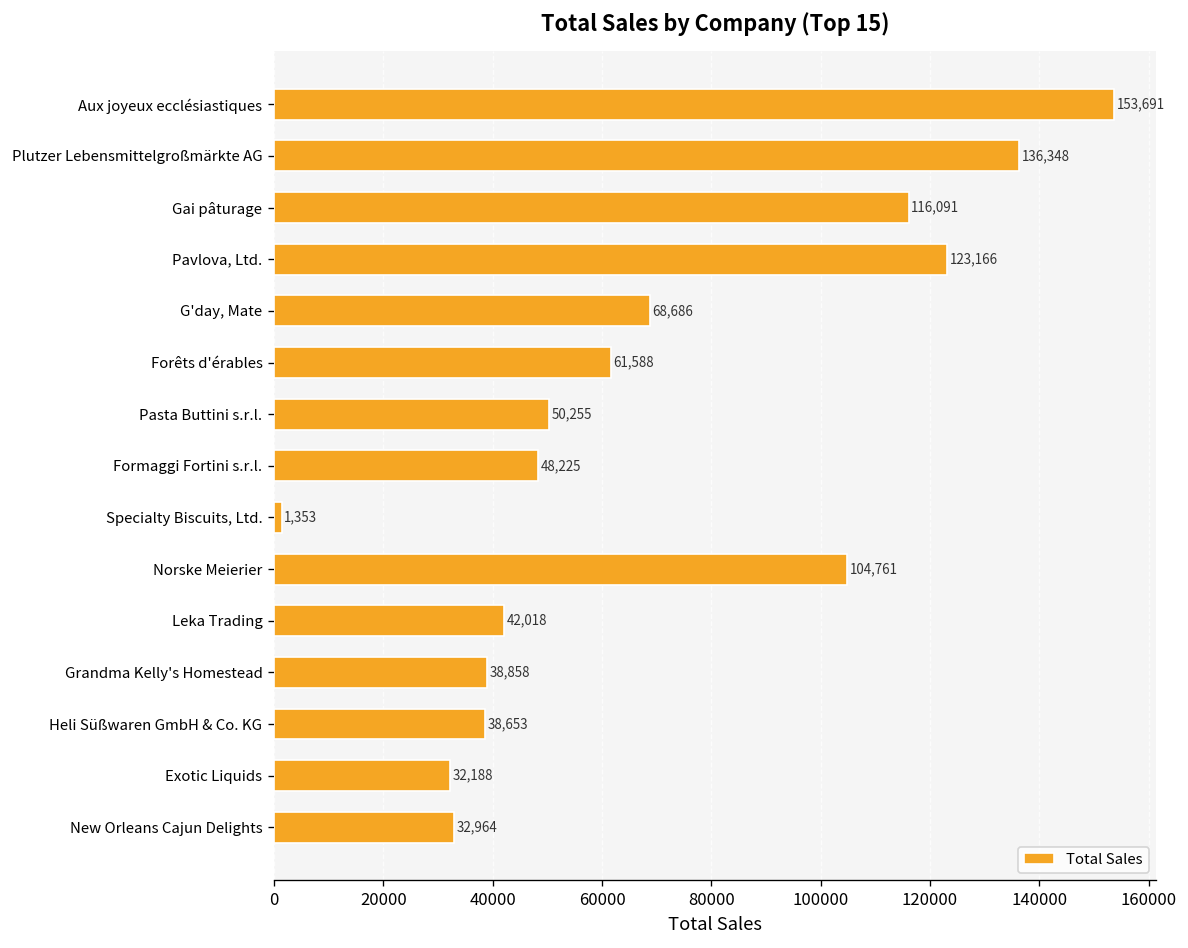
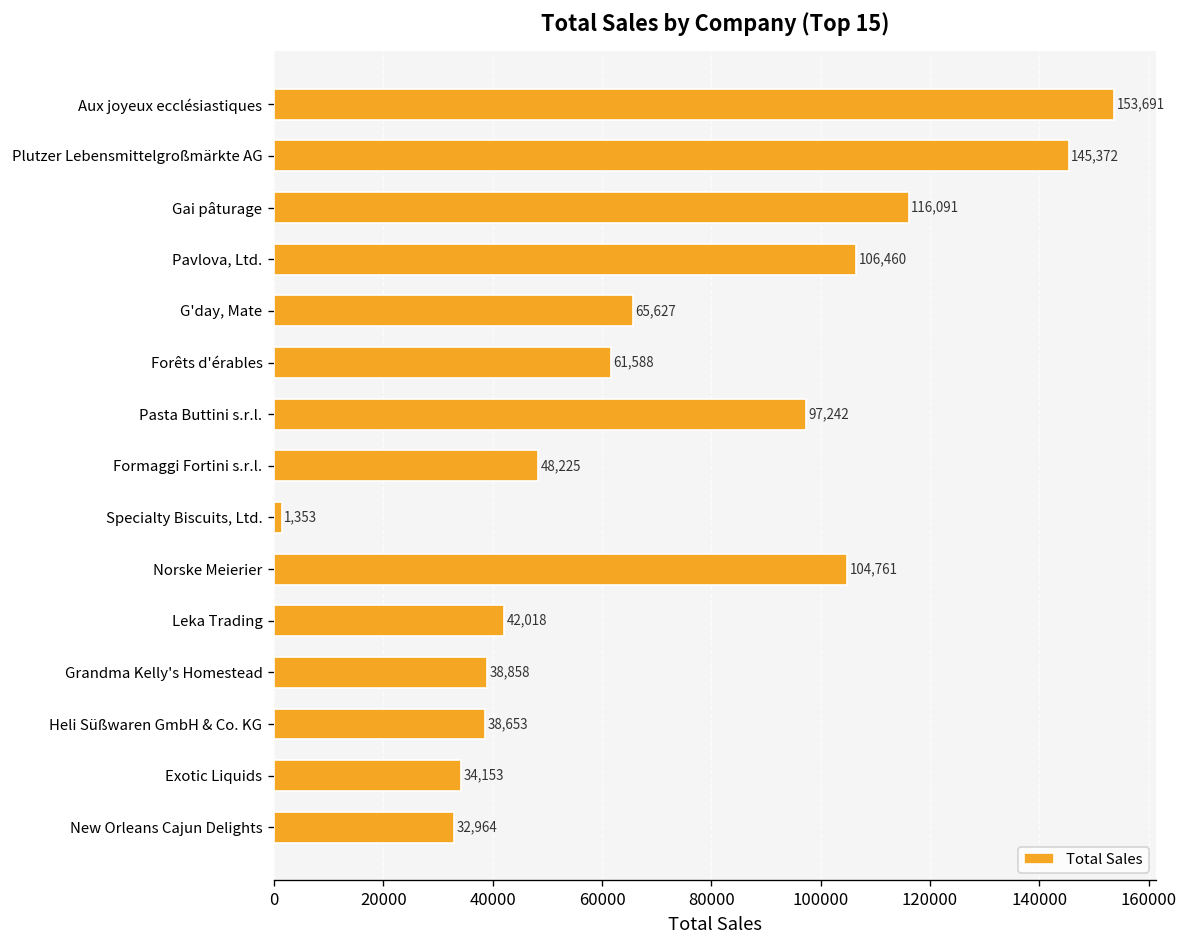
Plutzer Lebensmittelgroßmärkte AG: 136,348 -> 145,372
Pavlova, Ltd.: 123,166 -> 106,460
G'day, Mate: 68,686 -> 65,627
Pasta Buttini s.r.l.: 50,255 -> 97,242
Exotic Liquids: 32,188 -> 34,153
